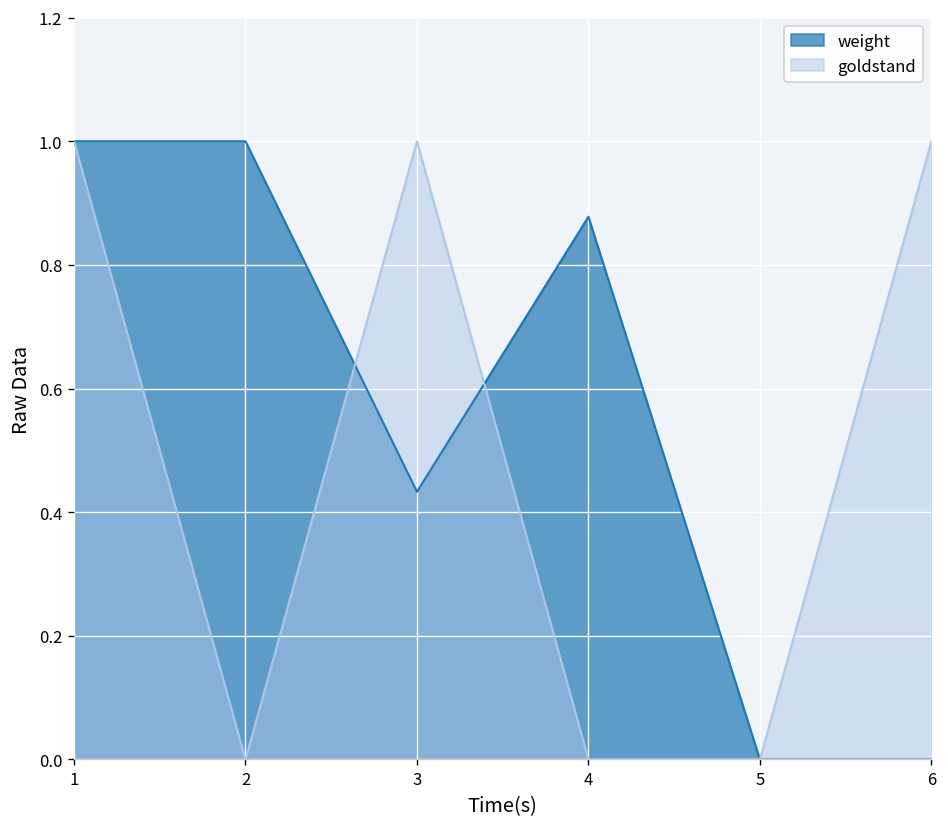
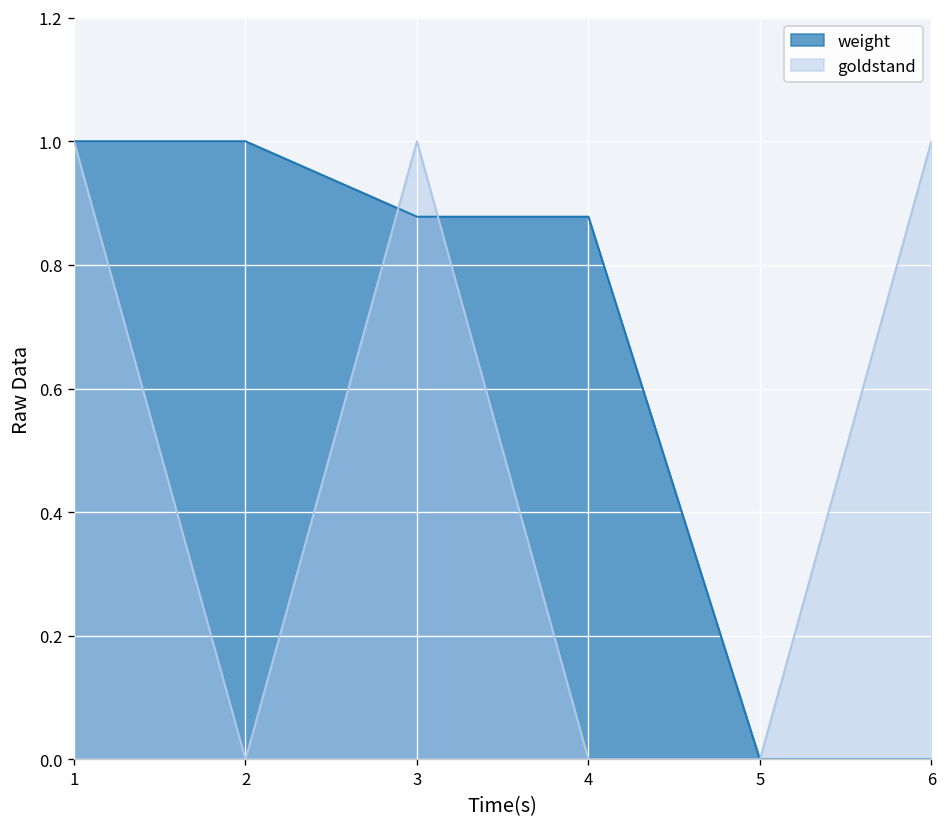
weight, 3: 0.43 -> 0.88
